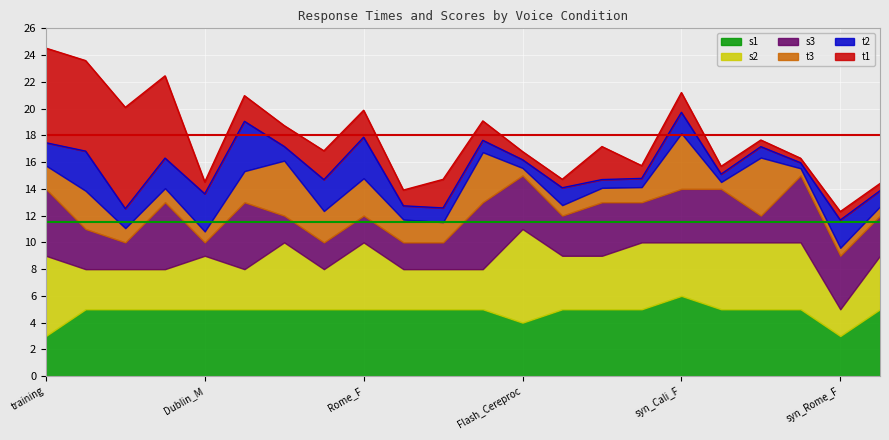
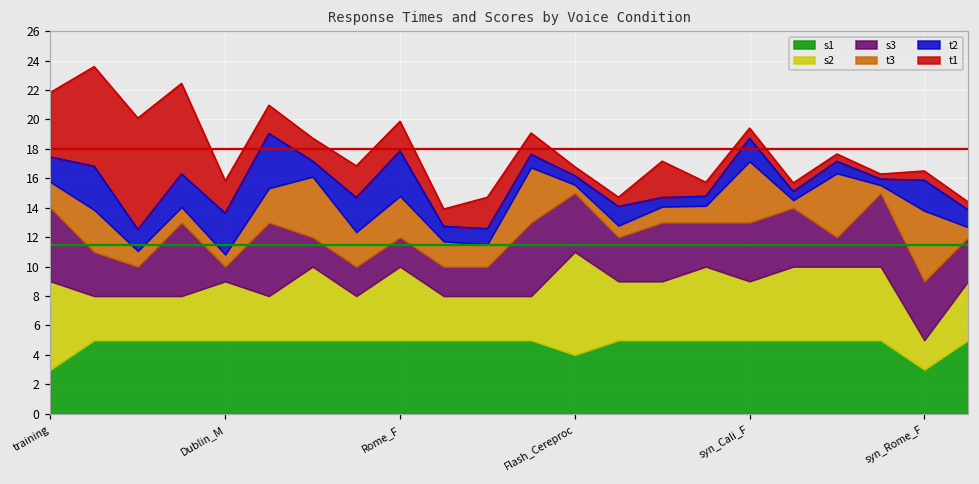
t1, training: 7.1 -> 4.4
t1, Dublin_M: 0.9 -> 2.2
s1, syn_Cali_F: 6 -> 5
t1, syn_Cali_F: 1.5 -> 0.7
t3, syn_Rome_F: 0.6 -> 4.8
